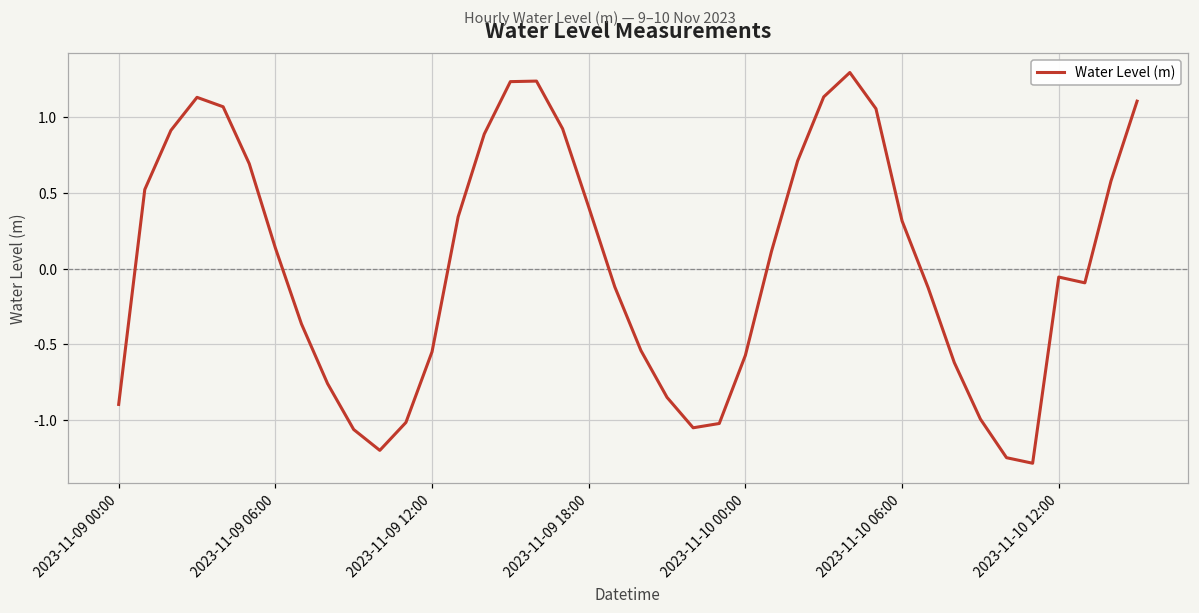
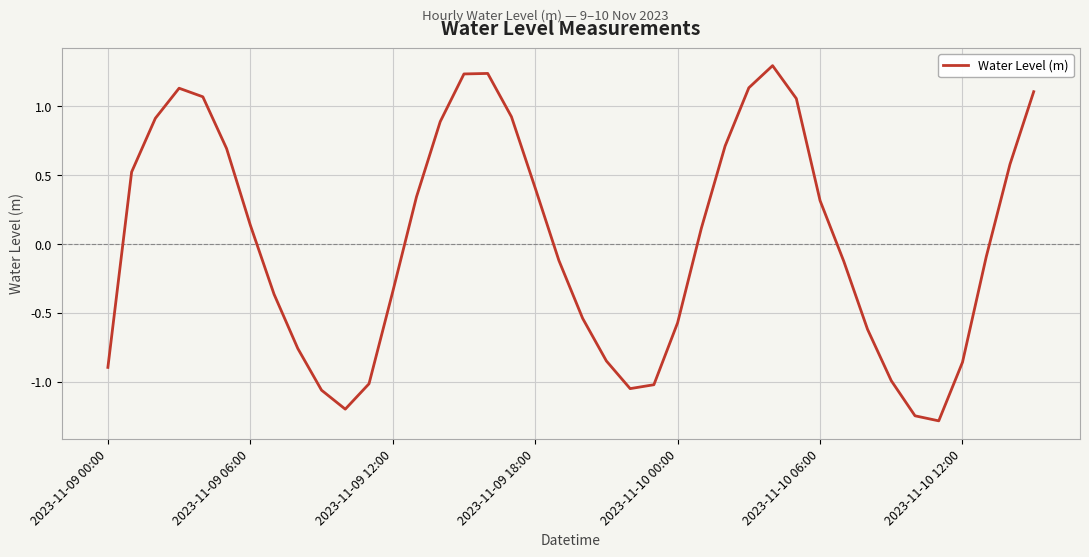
2023-11-09 12:00: -0.55 -> -0.35
2023-11-10 12:00: -0.06 -> -0.86
